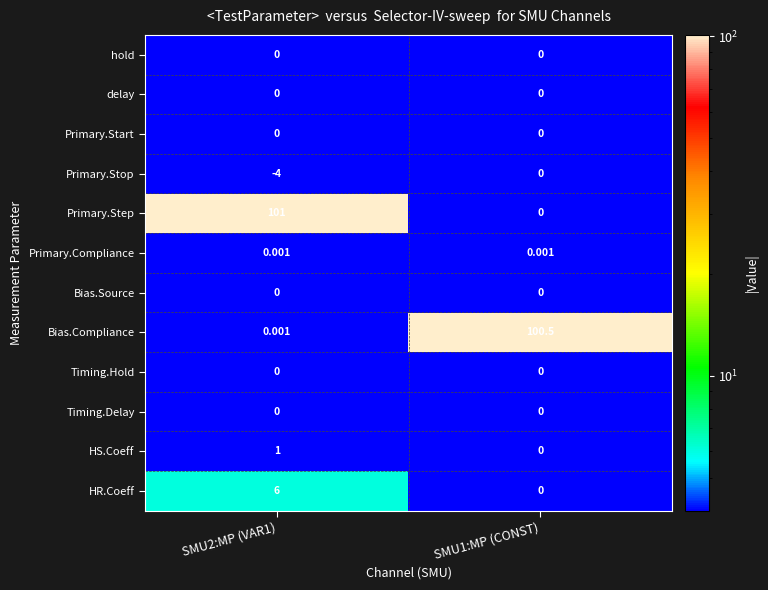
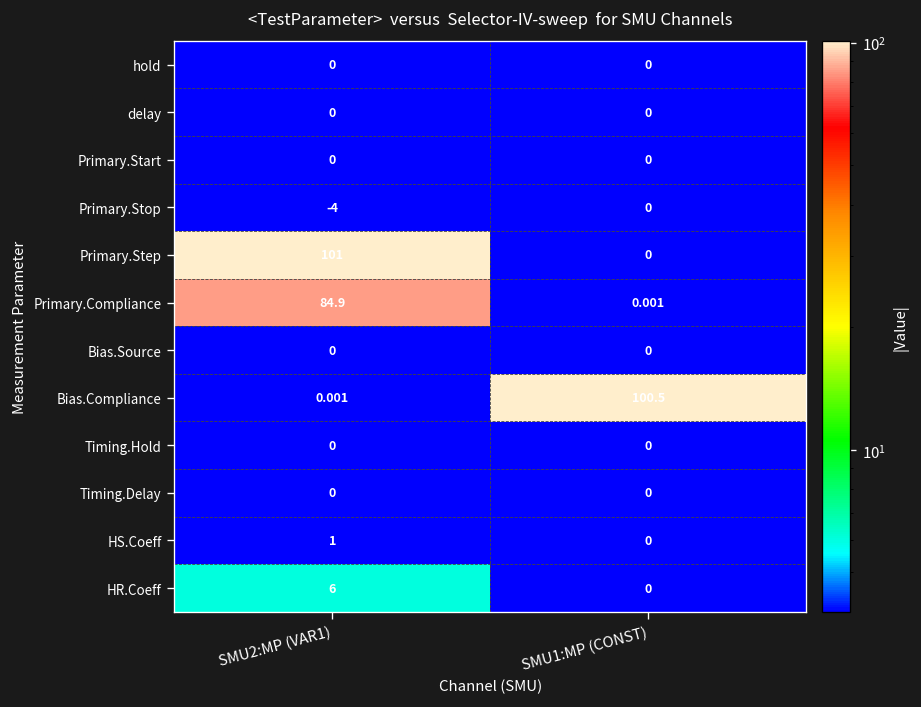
Primary.Compliance, SMU2:MP (VAR1): 0.001 -> 84.9
